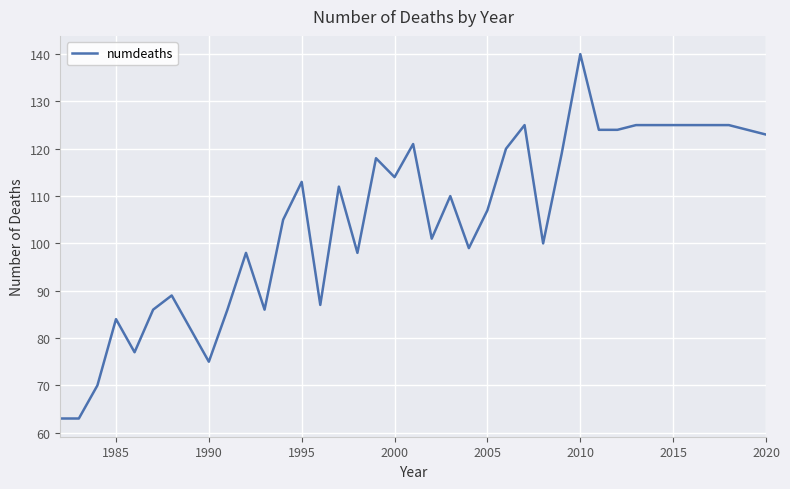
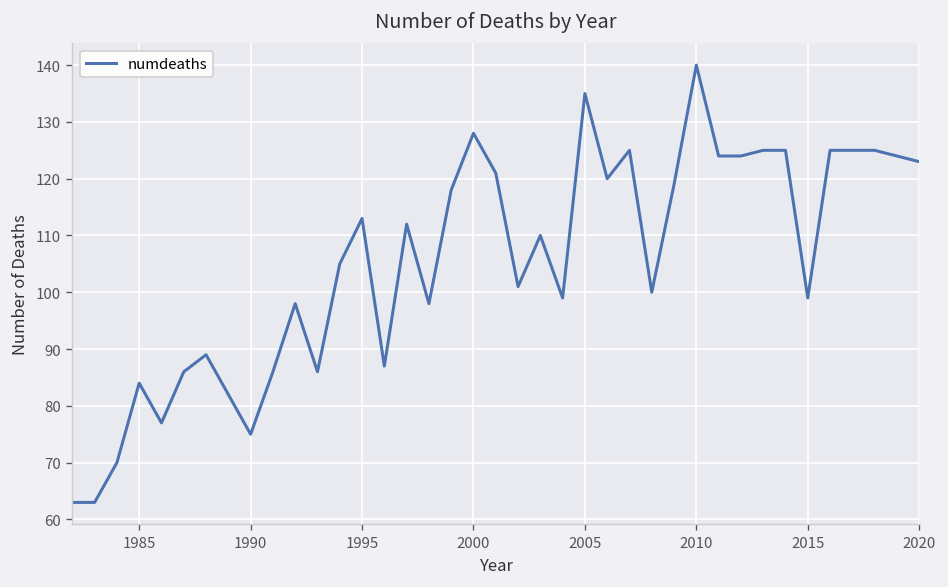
2000: 114 -> 128
2005: 107 -> 135
2015: 125 -> 99
